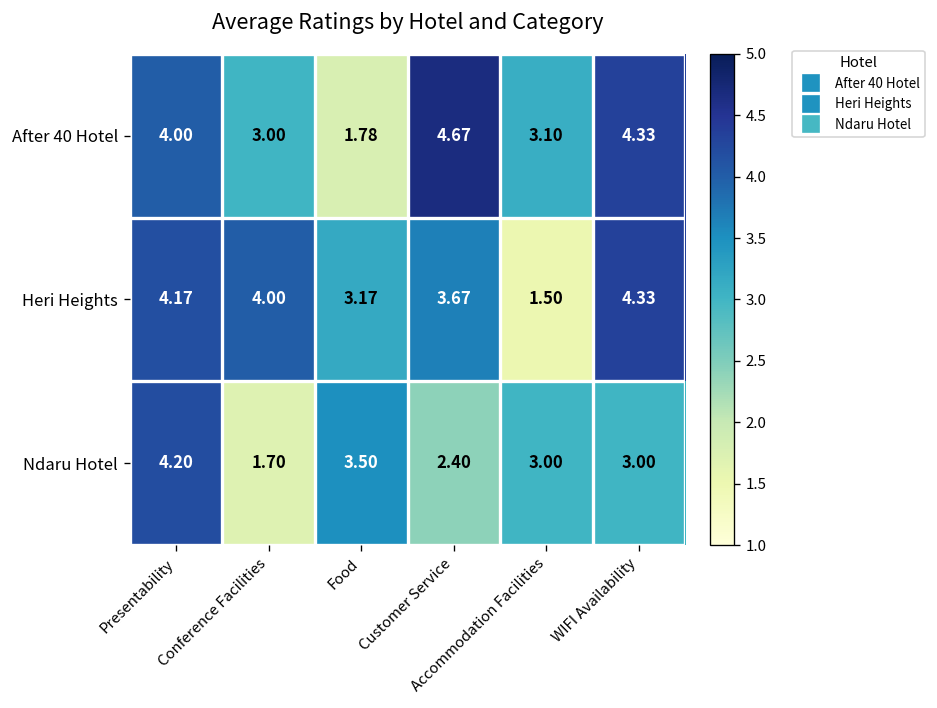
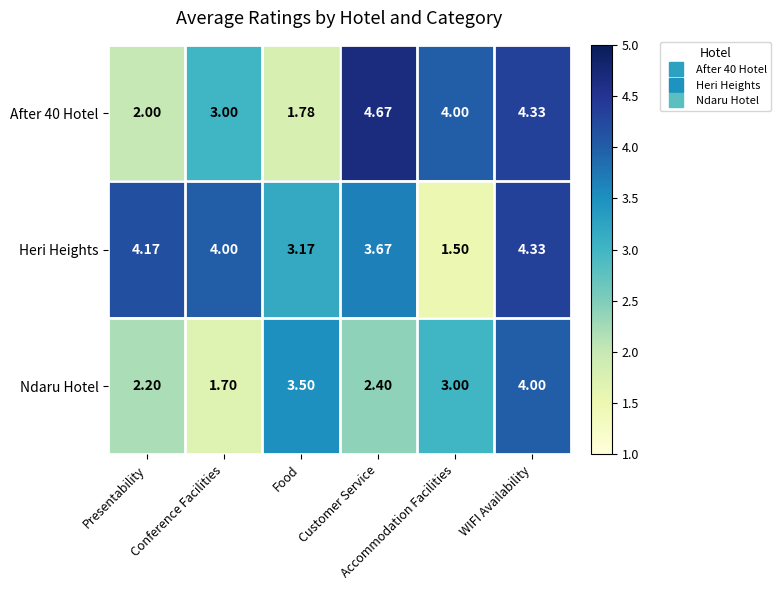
After 40 Hotel, Presentability: 4.00 -> 2.00
After 40 Hotel, Accommodation Facilities: 3.10 -> 4.00
Ndaru Hotel, Presentability: 4.20 -> 2.20
Ndaru Hotel, WIFI Availability: 3.00 -> 4.00
